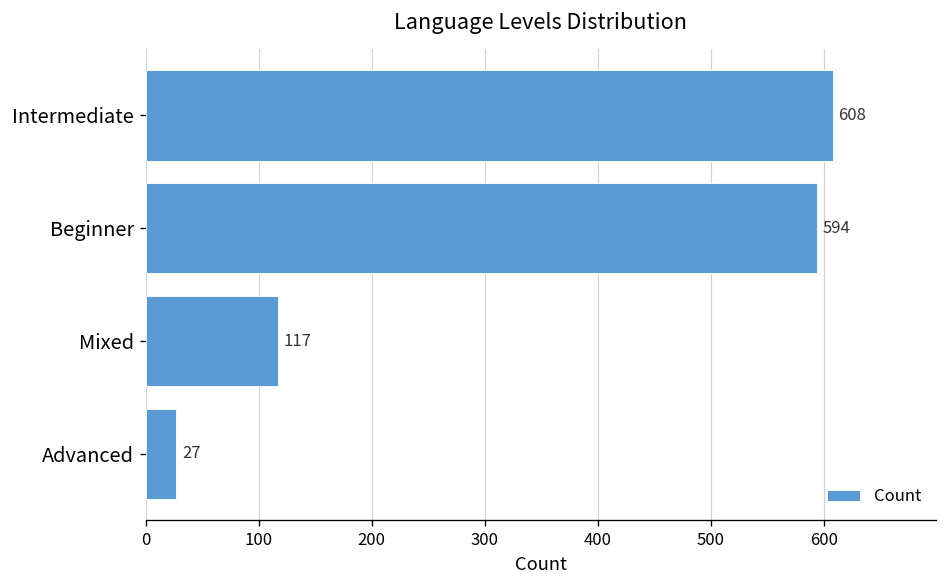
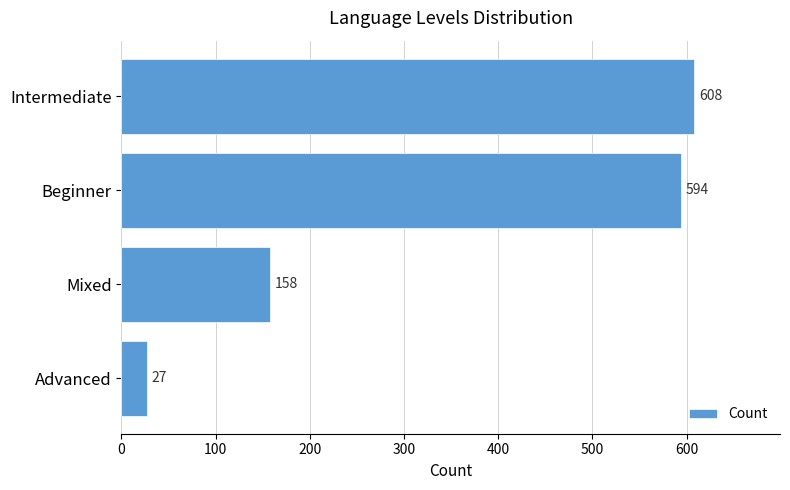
Mixed: 117 -> 158
